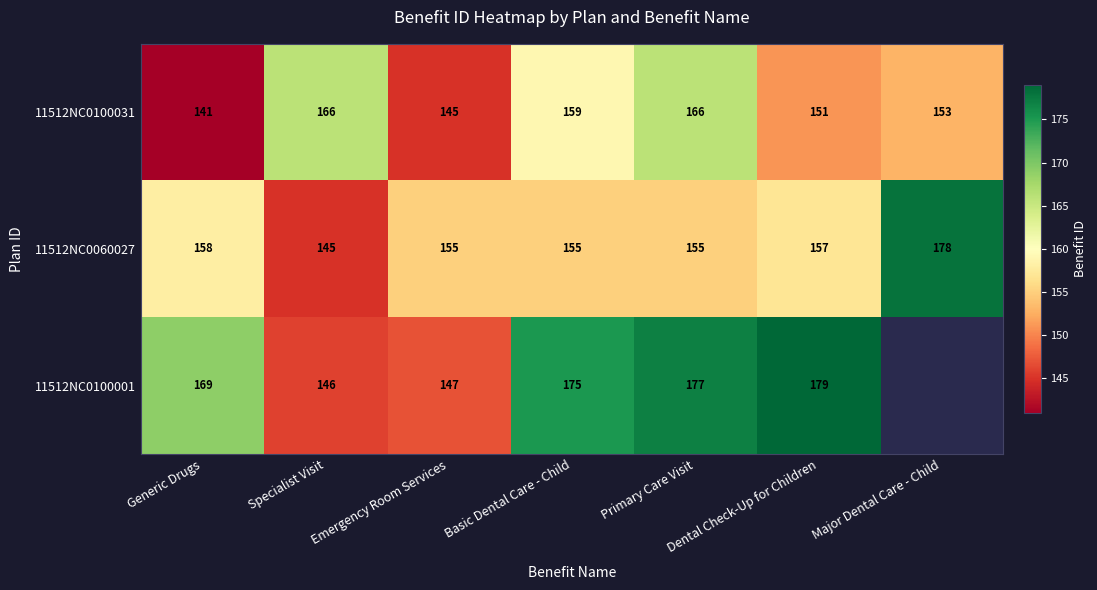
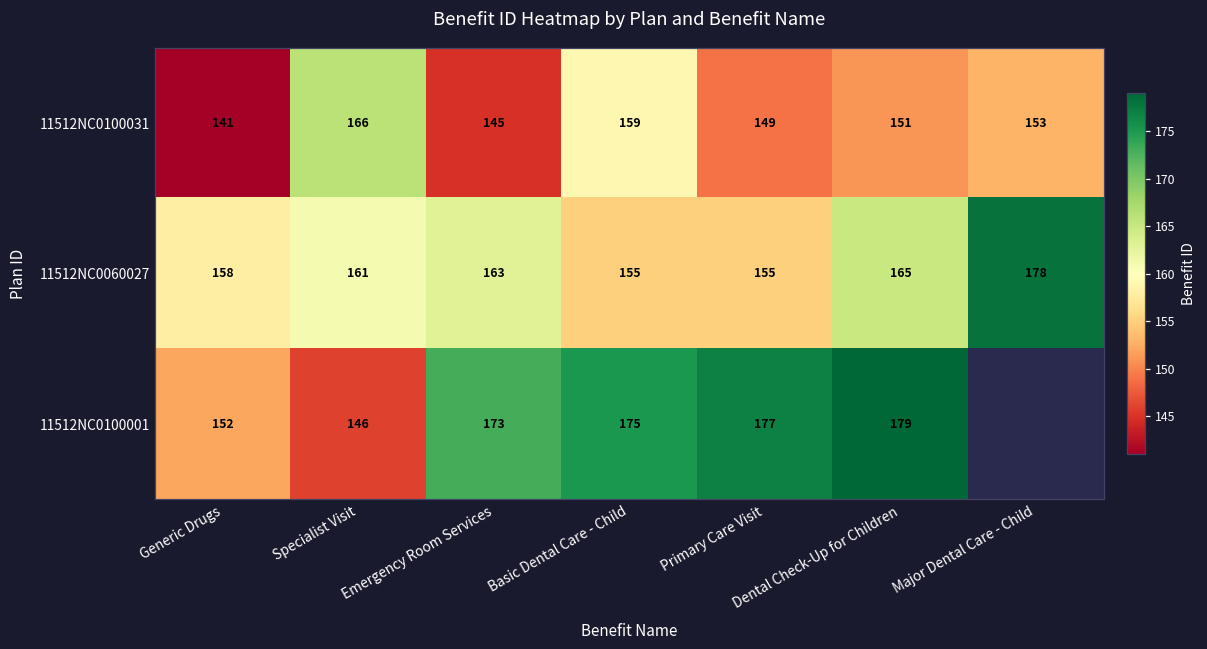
11512NC0100031, Primary Care Visit: 166 -> 149
11512NC0060027, Specialist Visit: 145 -> 161
11512NC0060027, Emergency Room Services: 155 -> 163
11512NC0060027, Dental Check-Up for Children: 157 -> 165
11512NC0100001, Generic Drugs: 169 -> 152
11512NC0100001, Emergency Room Services: 147 -> 173
